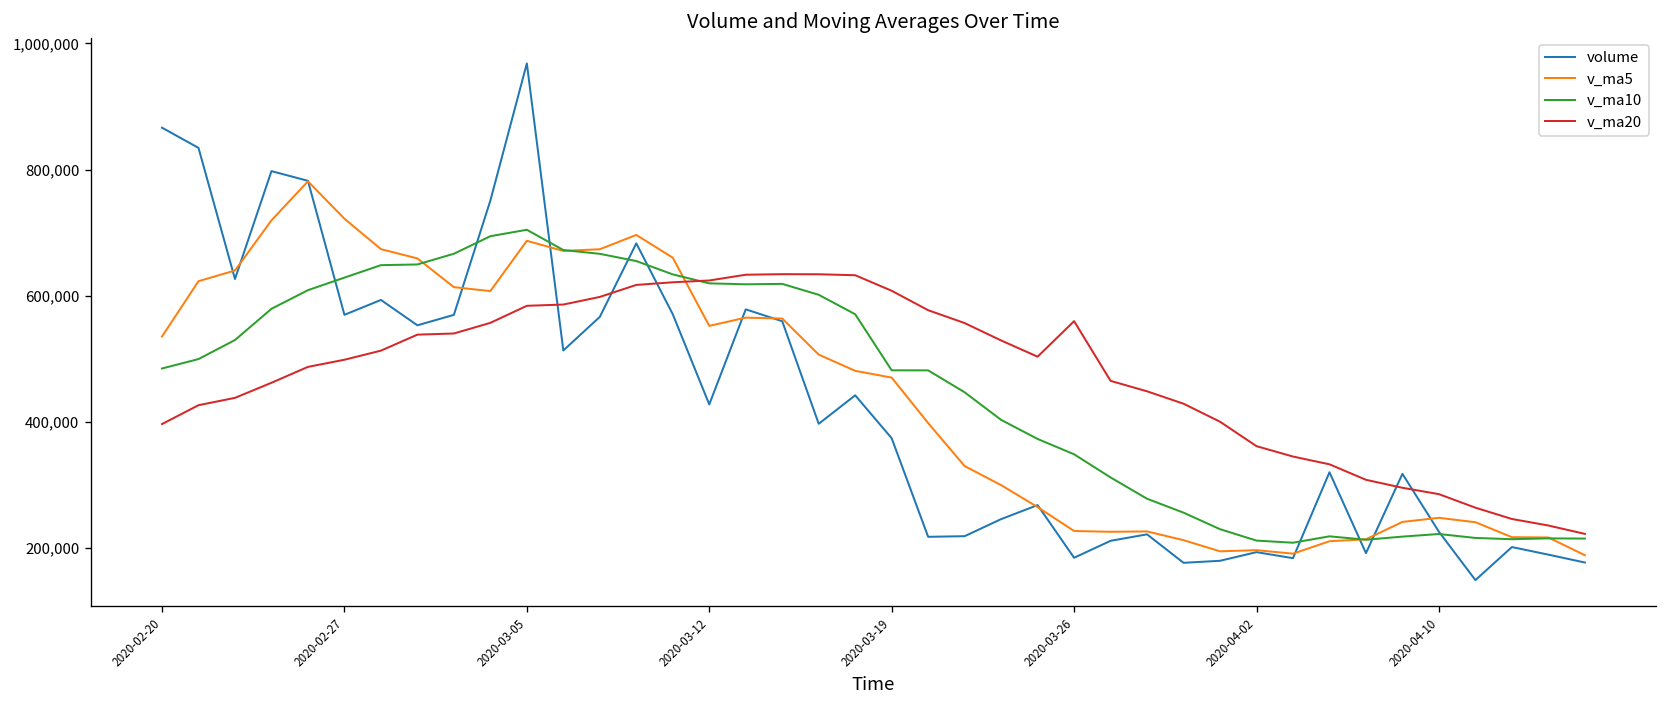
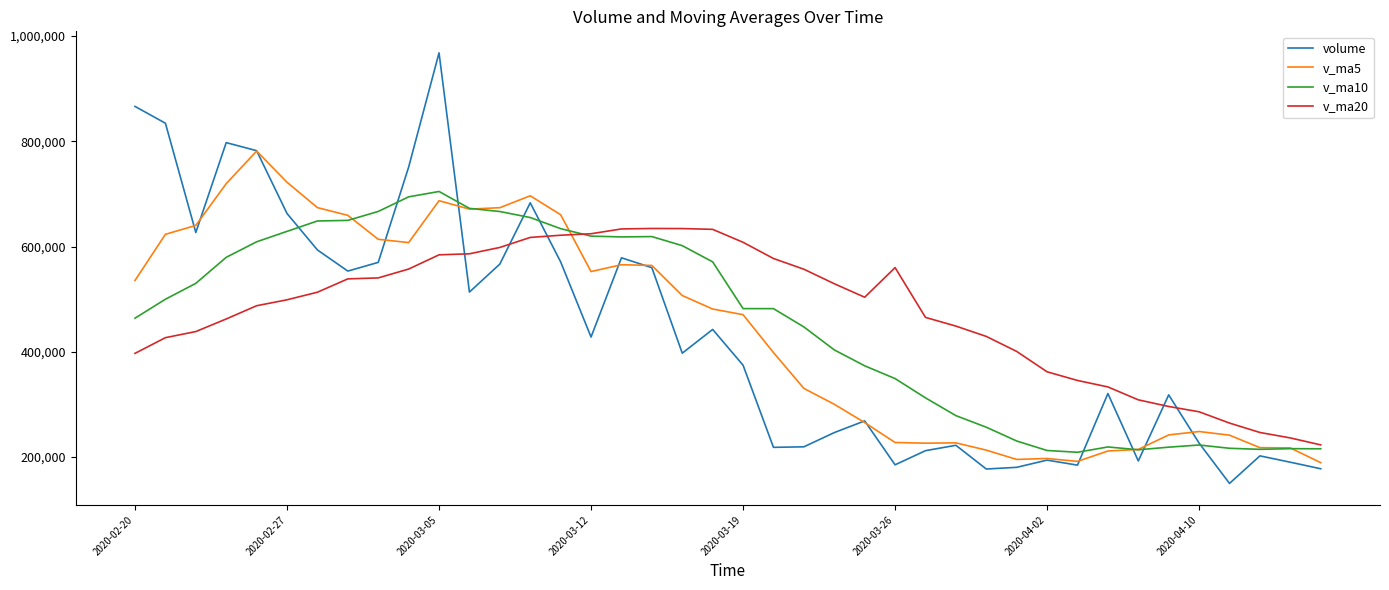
v_ma10, 2020-02-20: 480,000 -> 460,000
volume, 2020-02-27: 570,000 -> 660,000
